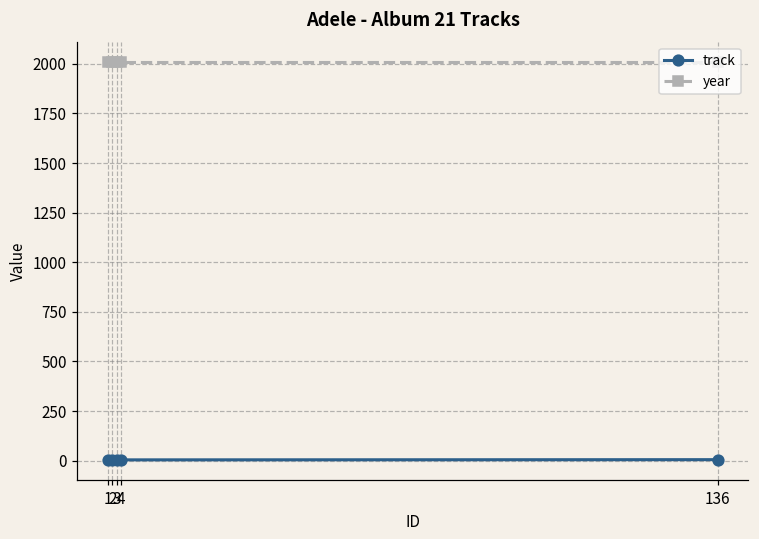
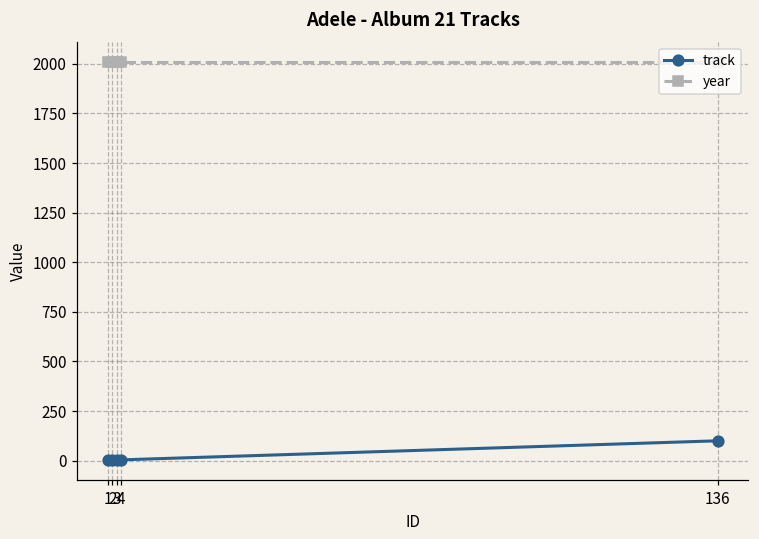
track, 136: 10 -> 100
